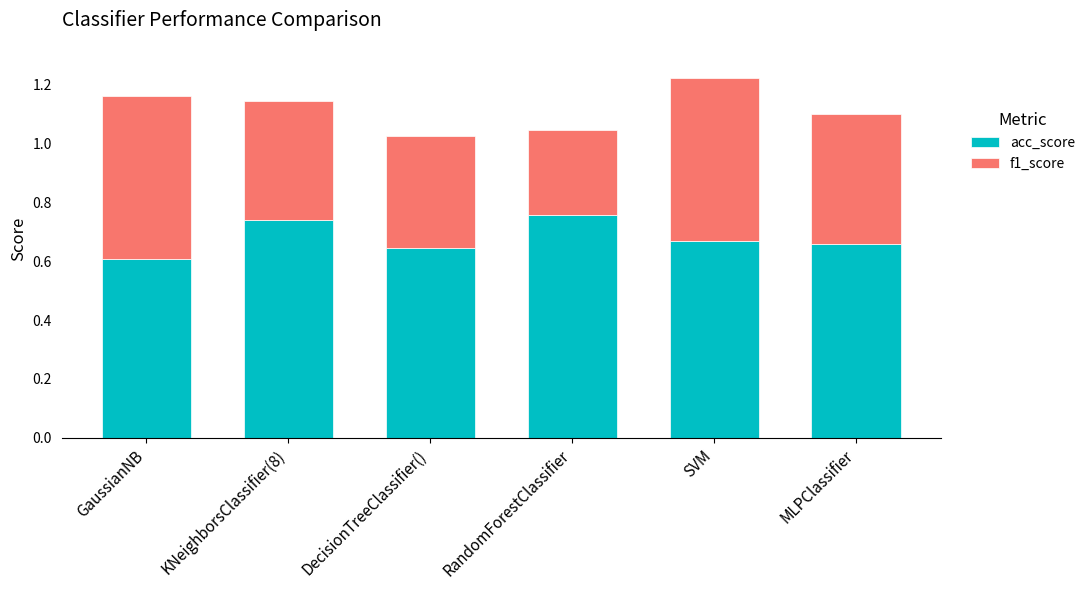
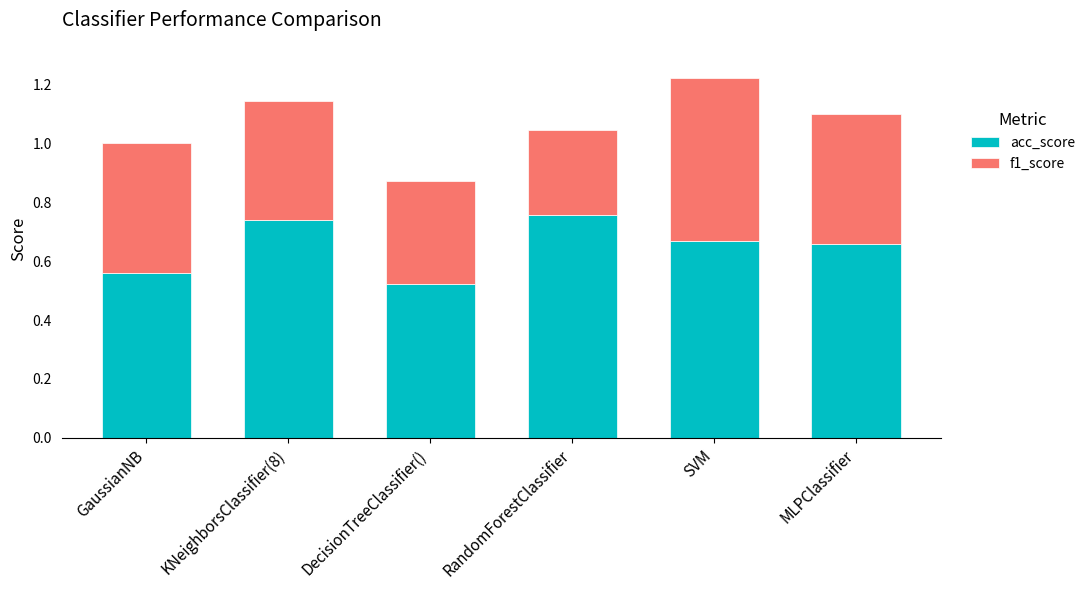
acc_score, GaussianNB: 0.61 -> 0.56
f1_score, GaussianNB: 0.55 -> 0.44
acc_score, DecisionTreeClassifier(): 0.65 -> 0.52
f1_score, DecisionTreeClassifier(): 0.38 -> 0.35
